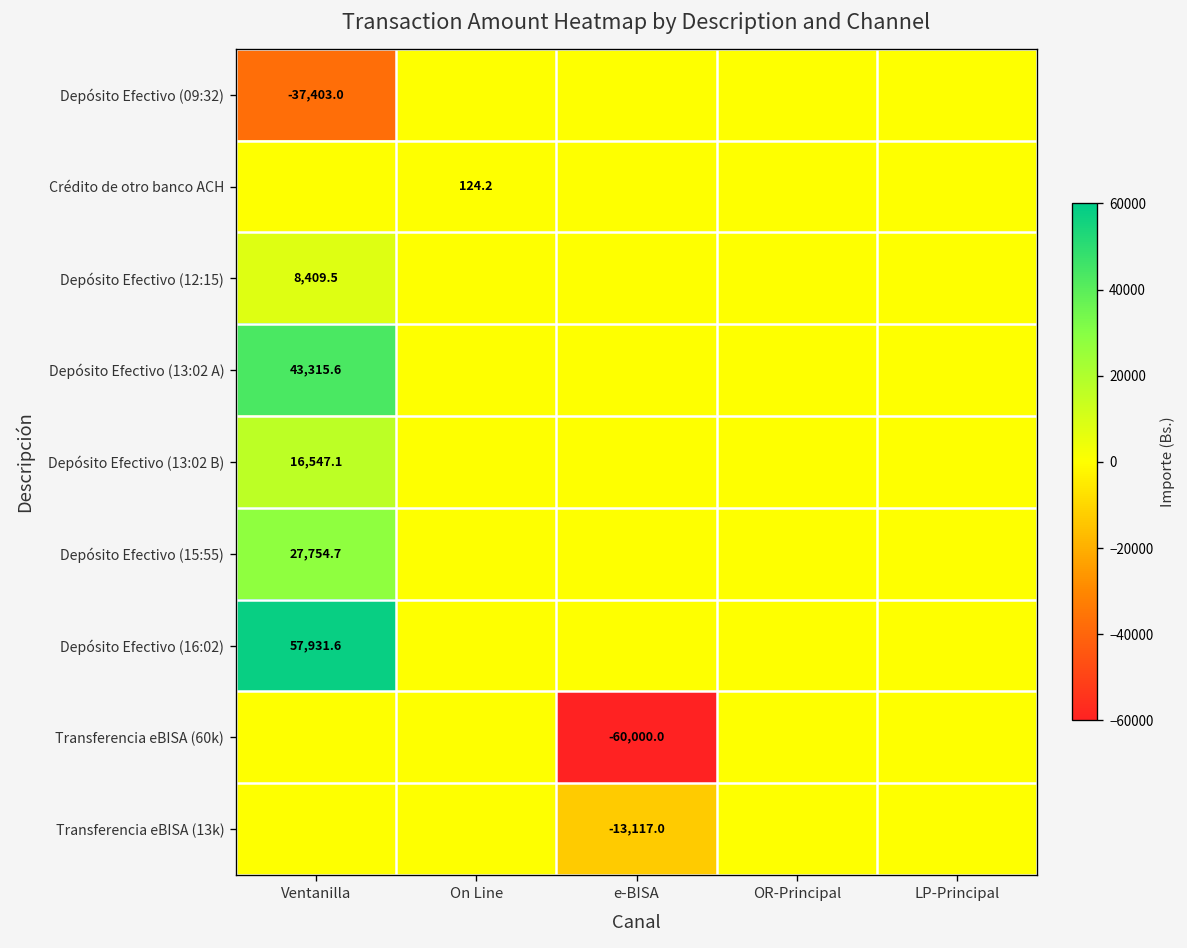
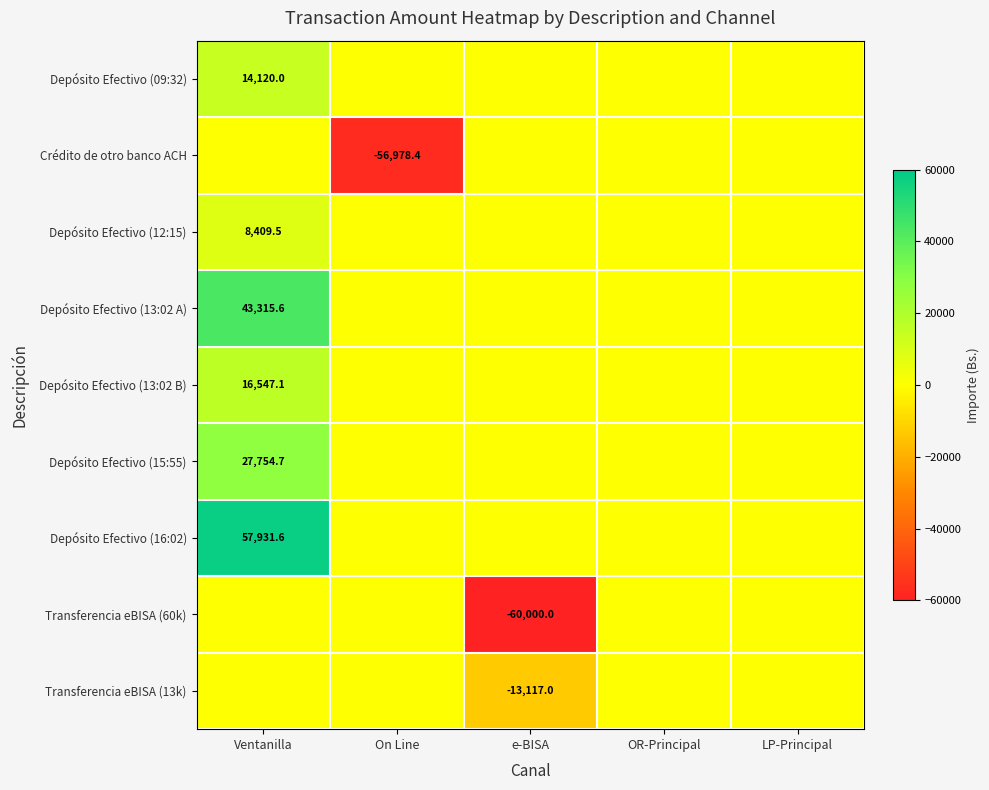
Depósito Efectivo (09:32), Ventanilla: -37,403.0 -> 14,120.0
Crédito de otro banco ACH, On Line: 124.2 -> -56,978.4
